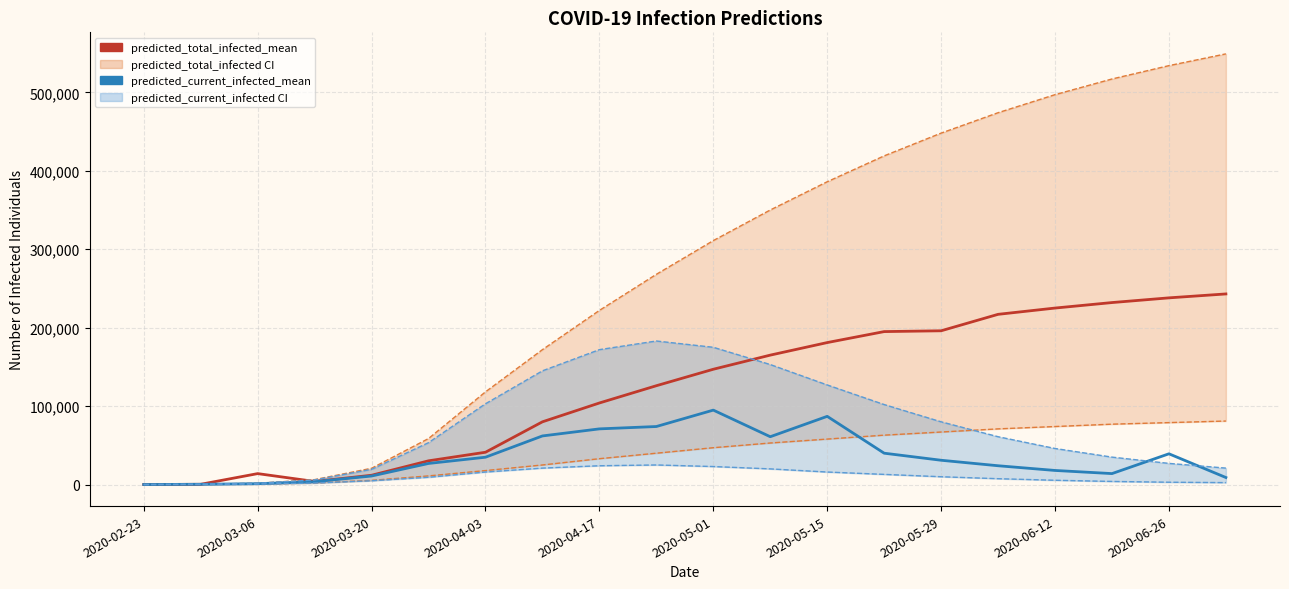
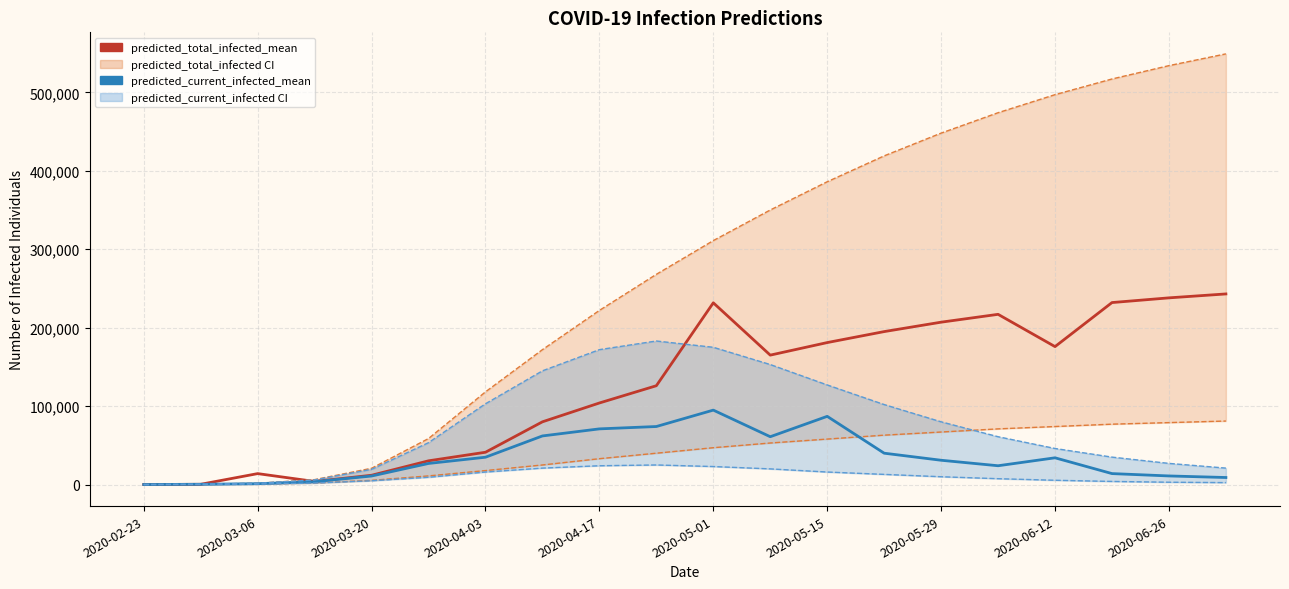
predicted_total_infected_mean, 2020-05-01: 150,000 -> 230,000
predicted_total_infected_mean, 2020-05-29: 200,000 -> 210,000
predicted_total_infected_mean, 2020-06-12: 230,000 -> 180,000
predicted_current_infected_mean, 2020-06-12: 20,000 -> 30,000
predicted_current_infected_mean, 2020-06-26: 40,000 -> 10,000
